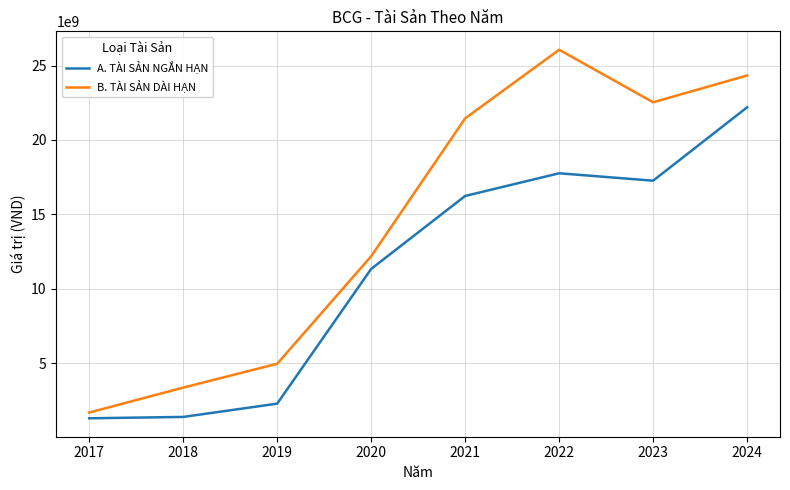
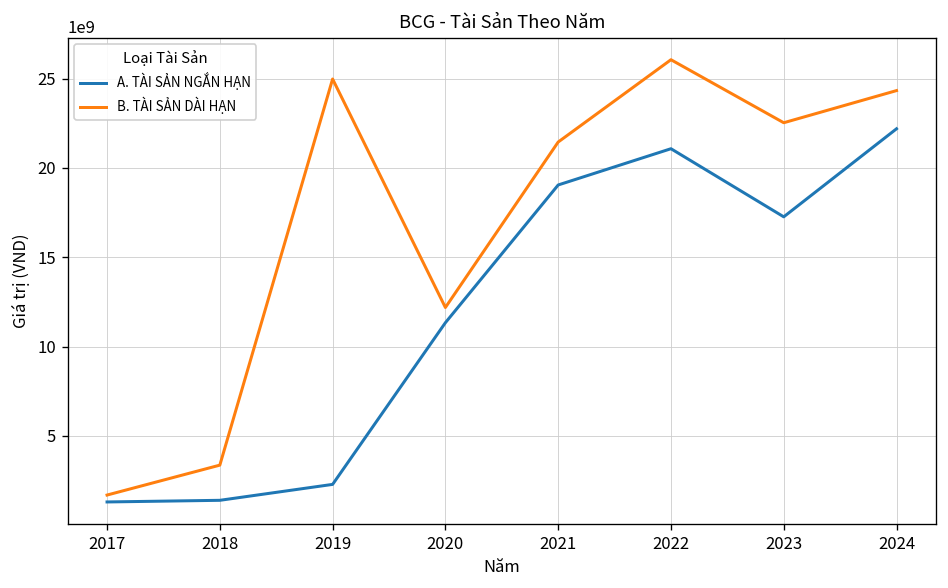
B. TÀI SẢN DÀI HẠN, 2019: 5000000000 -> 25000000000
A. TÀI SẢN NGẮN HẠN, 2021: 16200000000 -> 19000000000
A. TÀI SẢN NGẮN HẠN, 2022: 17800000000 -> 21100000000
